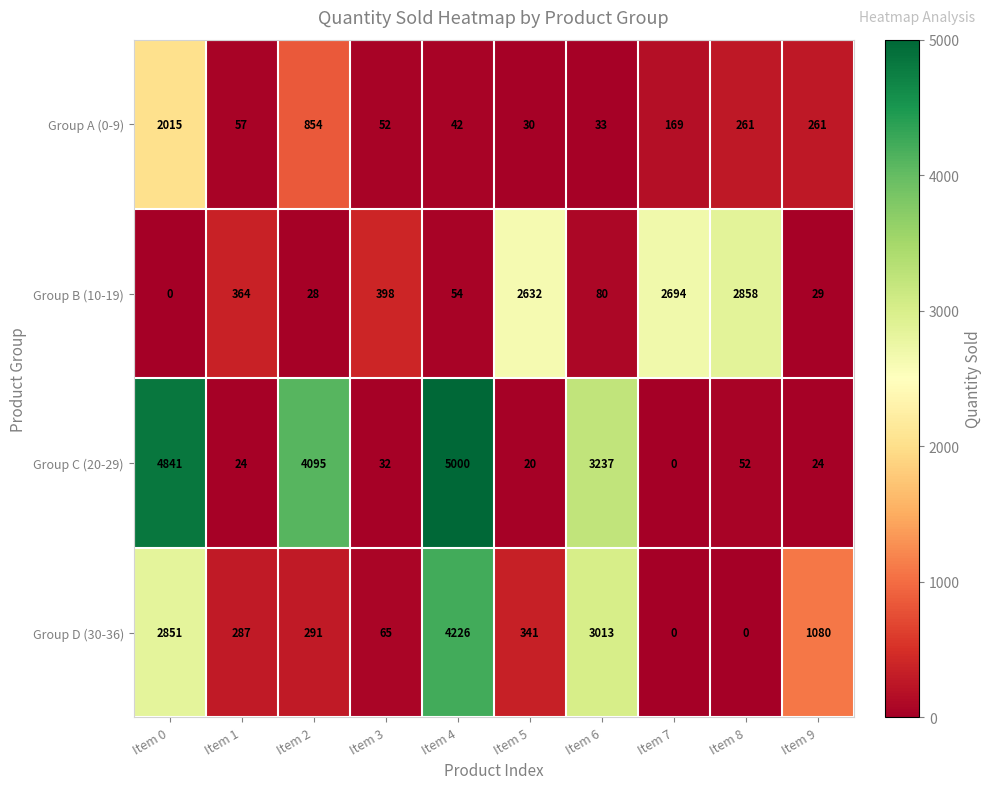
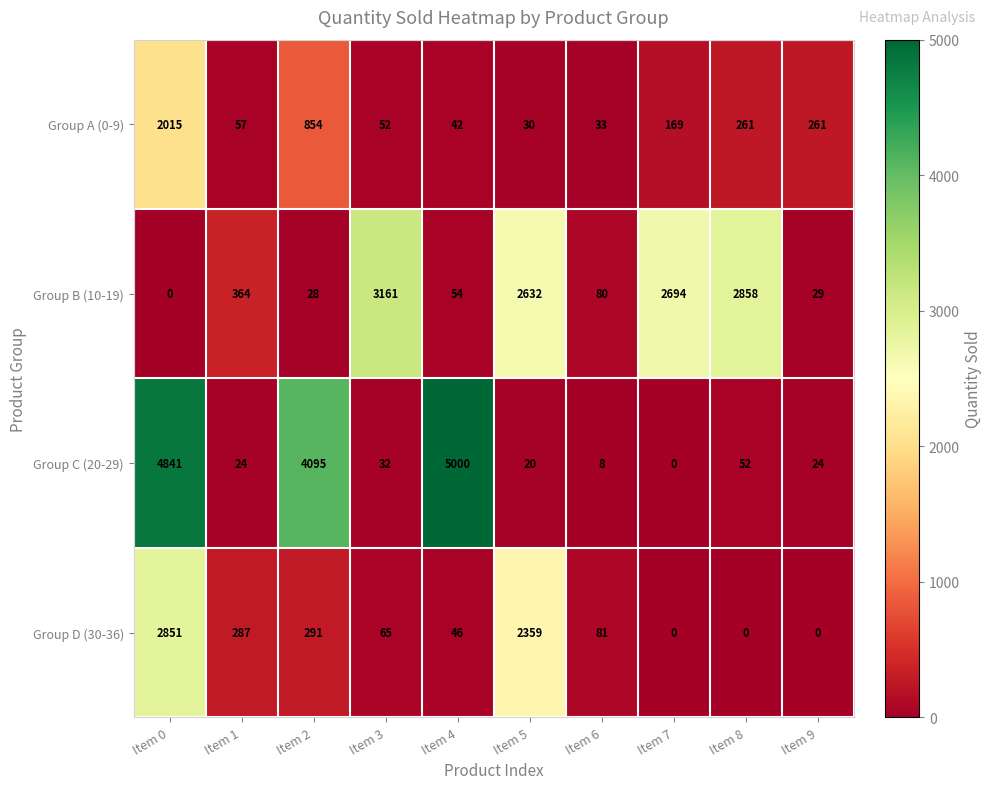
Group B (10-19), Item 3: 398 -> 3161
Group C (20-29), Item 6: 3237 -> 8
Group D (30-36), Item 4: 4226 -> 46
Group D (30-36), Item 5: 341 -> 2359
Group D (30-36), Item 6: 3013 -> 81
Group D (30-36), Item 9: 1080 -> 0
